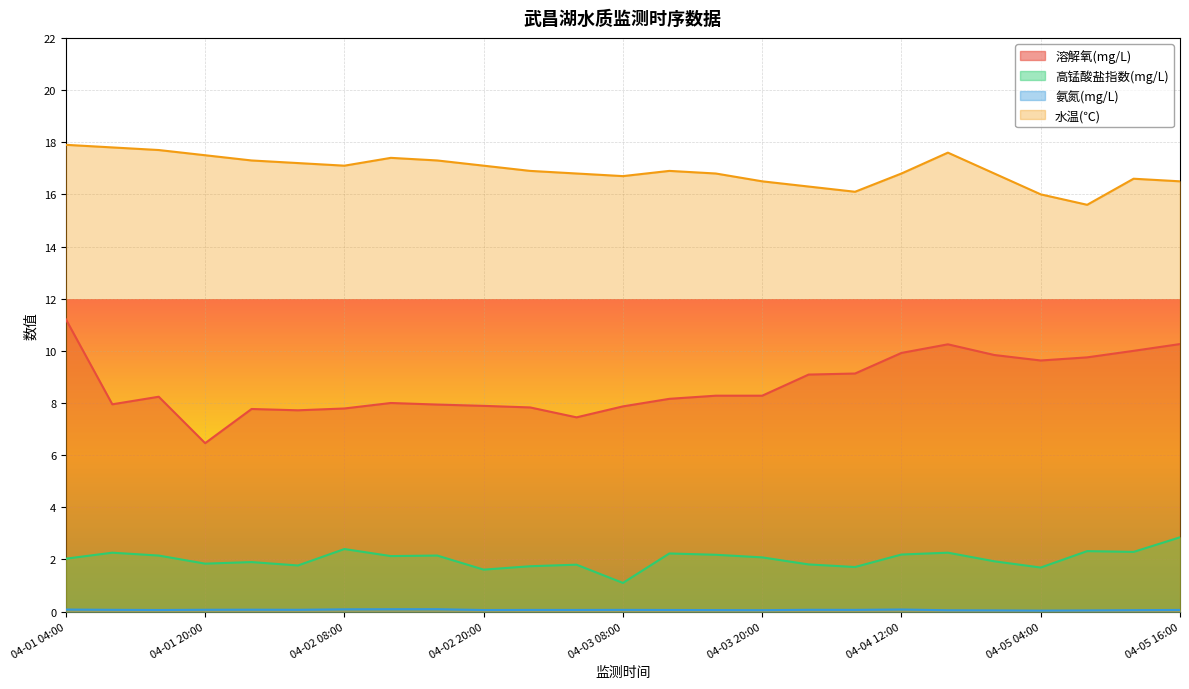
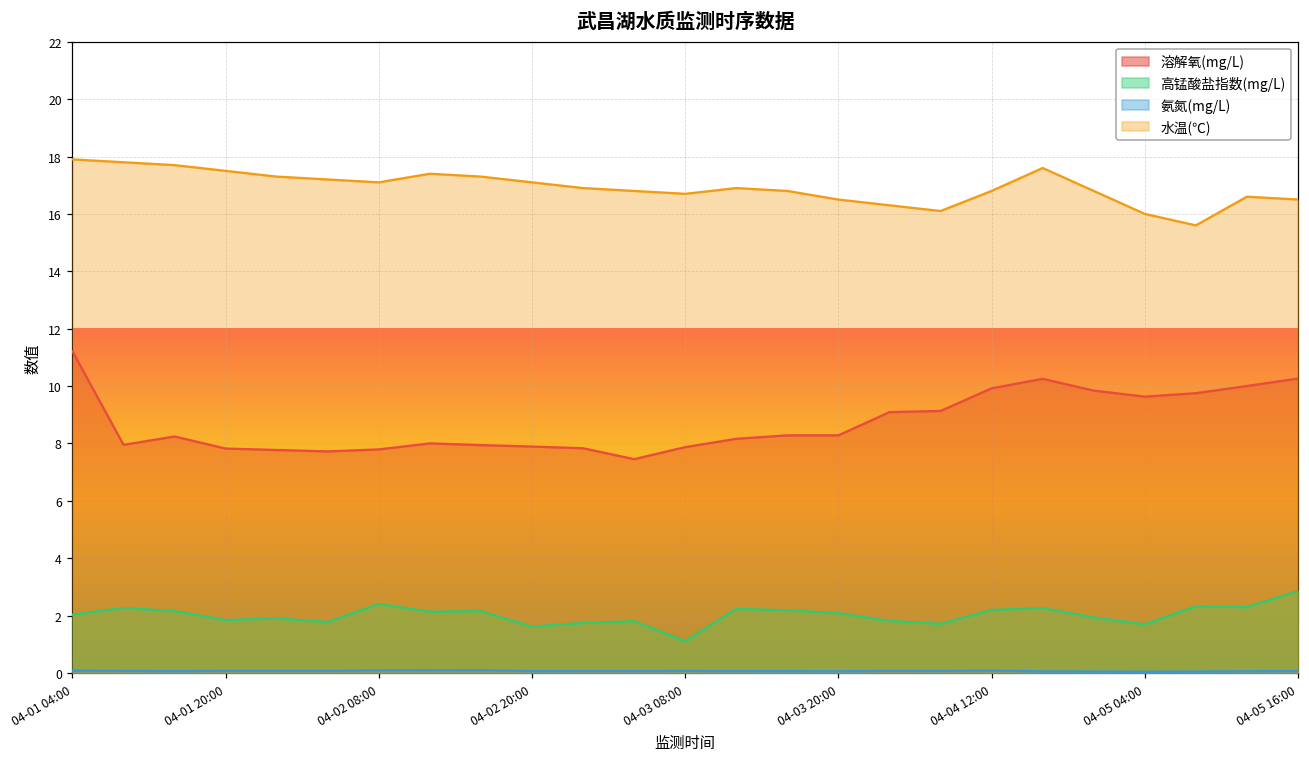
溶解氧(mg/L), 04-01 20:00: 6.5 -> 7.8
